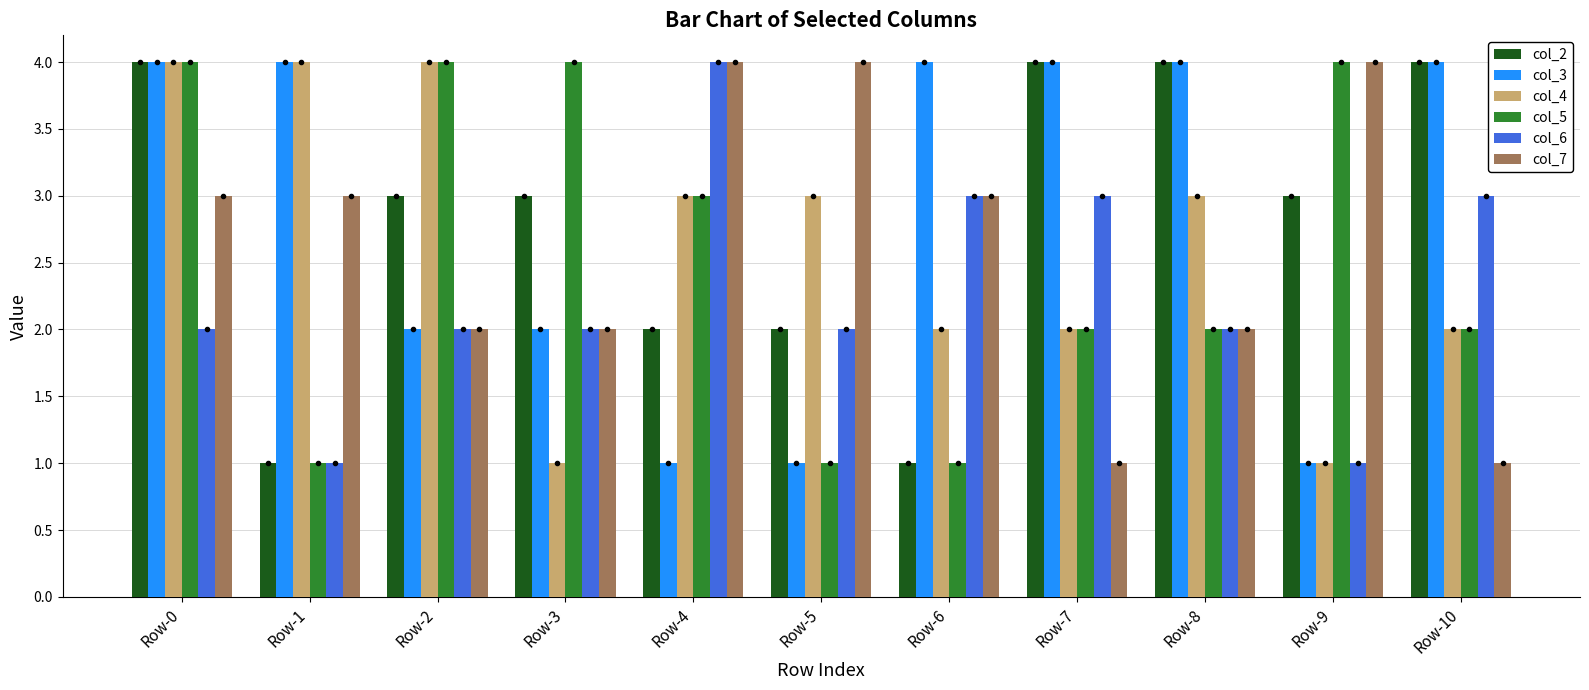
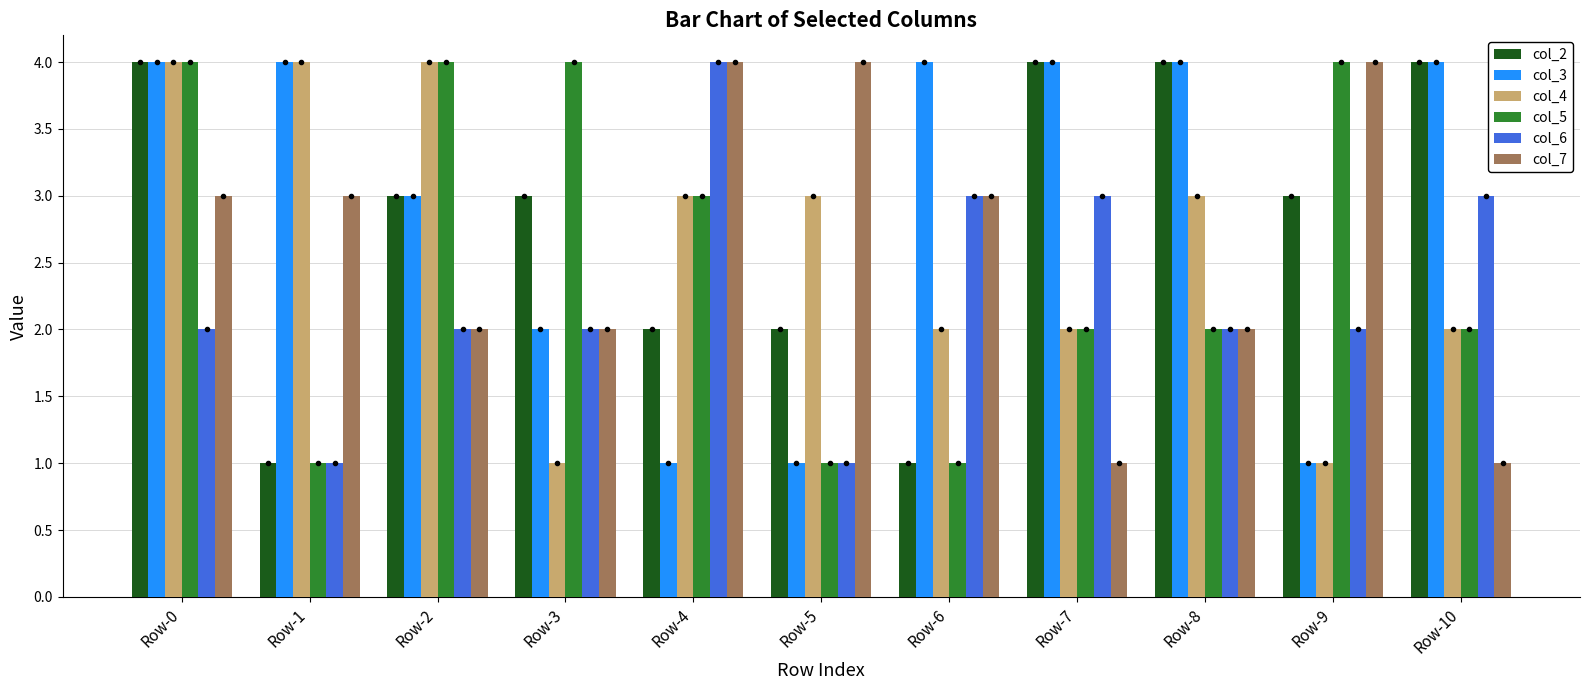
col_3, Row-2: 2 -> 3
col_6, Row-5: 2 -> 1
col_6, Row-9: 1 -> 2
